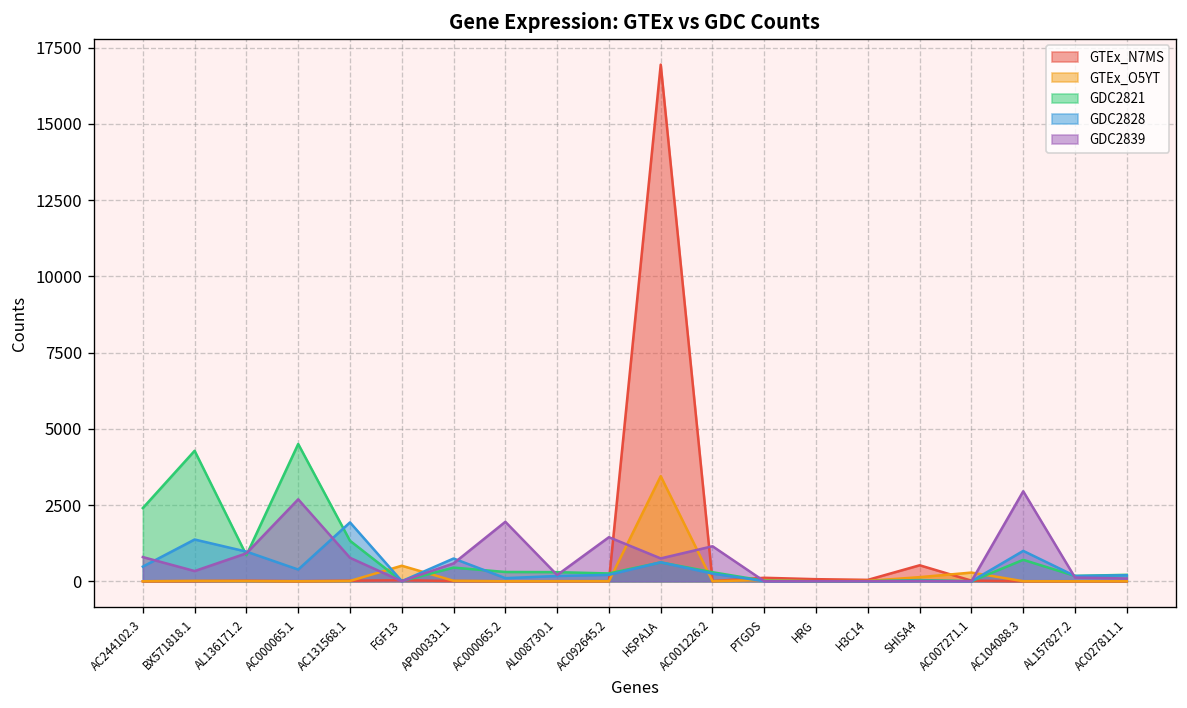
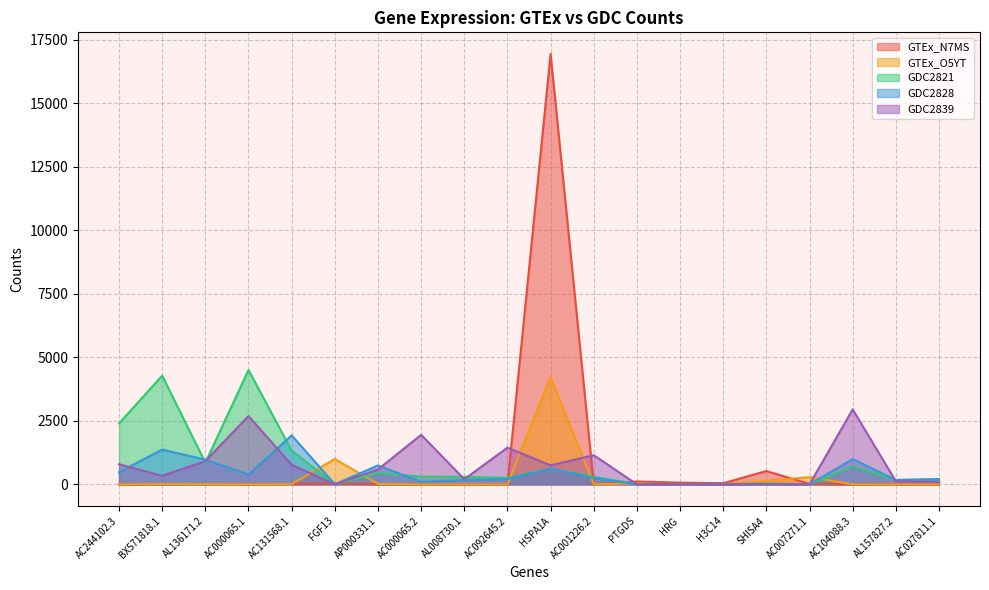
GTEx_O5YT, FGF13: 500 -> 1000
GTEx_O5YT, HSPA1A: 3400 -> 4200
